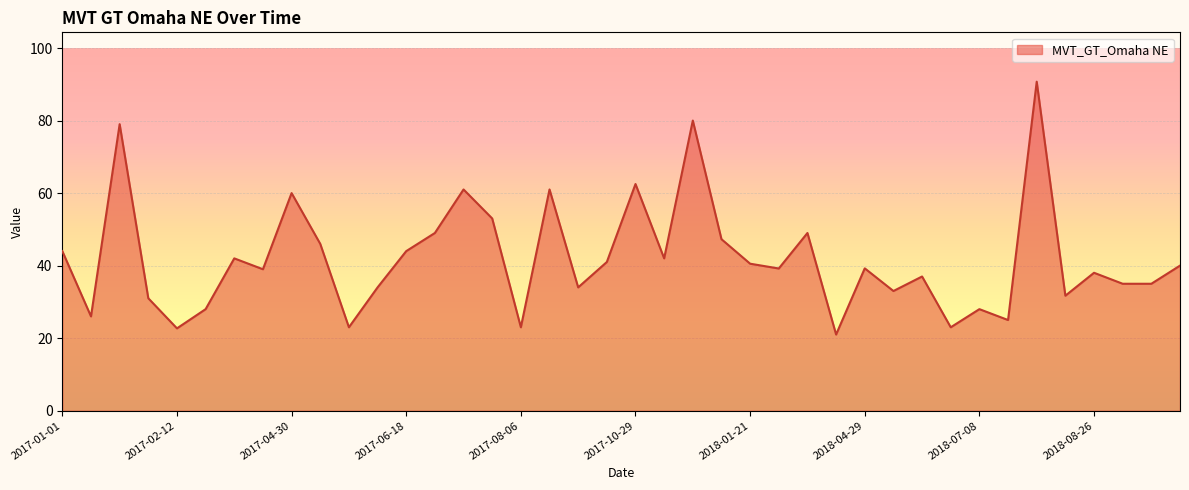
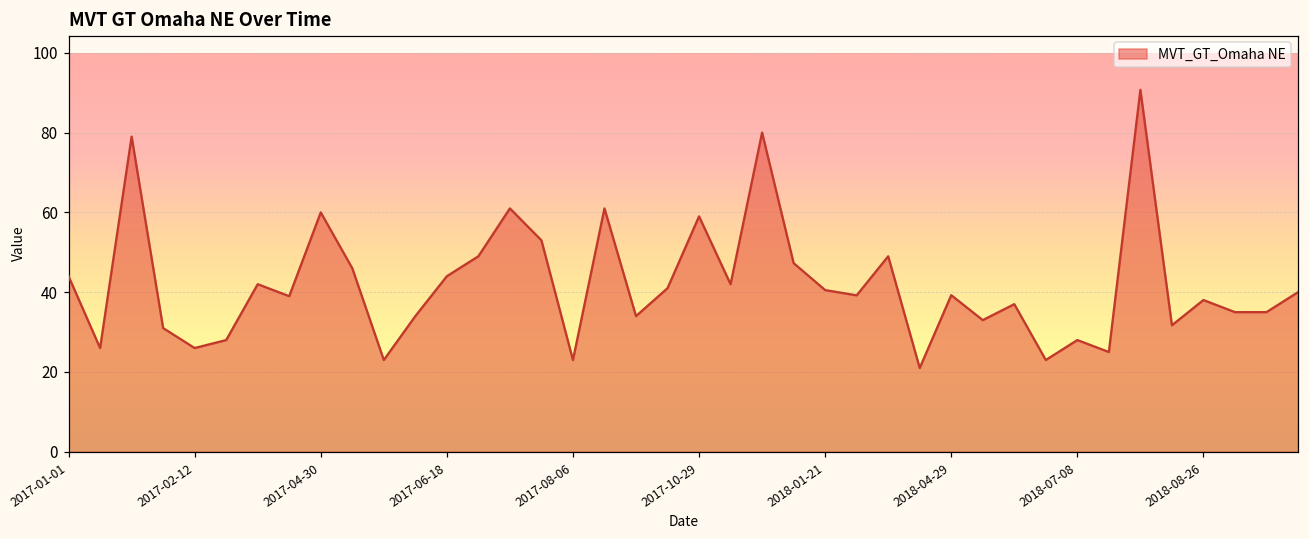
2017-02-12: 23 -> 26
2017-10-29: 63 -> 59
